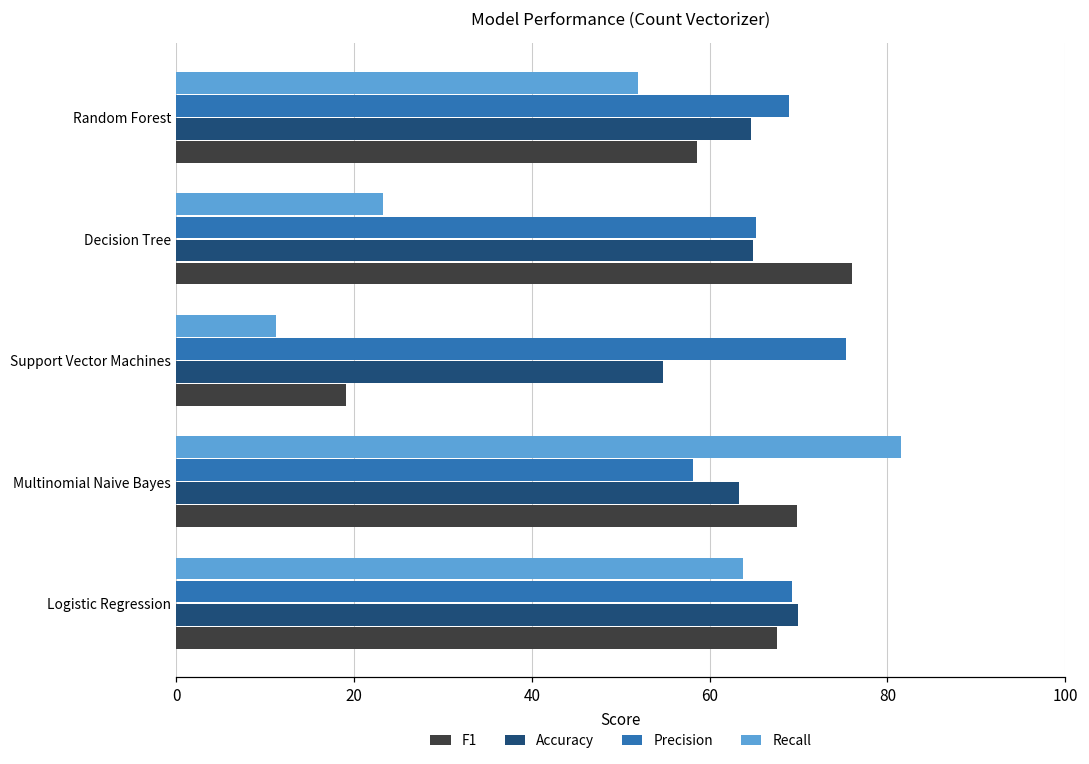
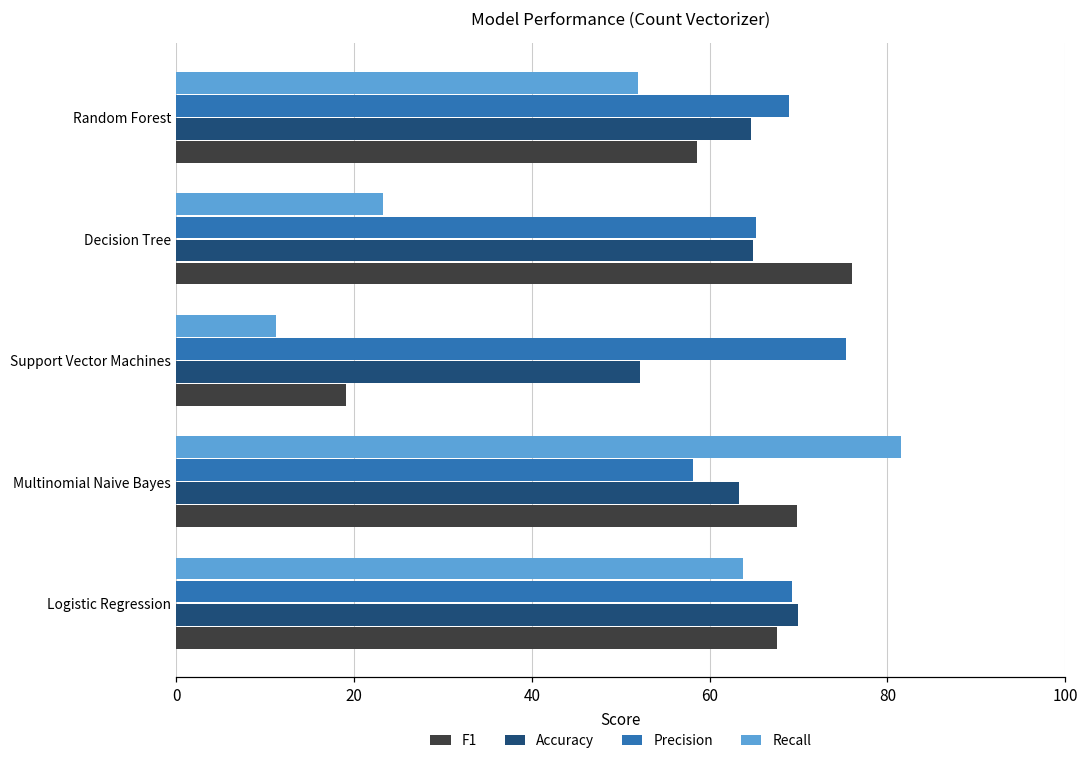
Accuracy, Support Vector Machines: 55 -> 52
